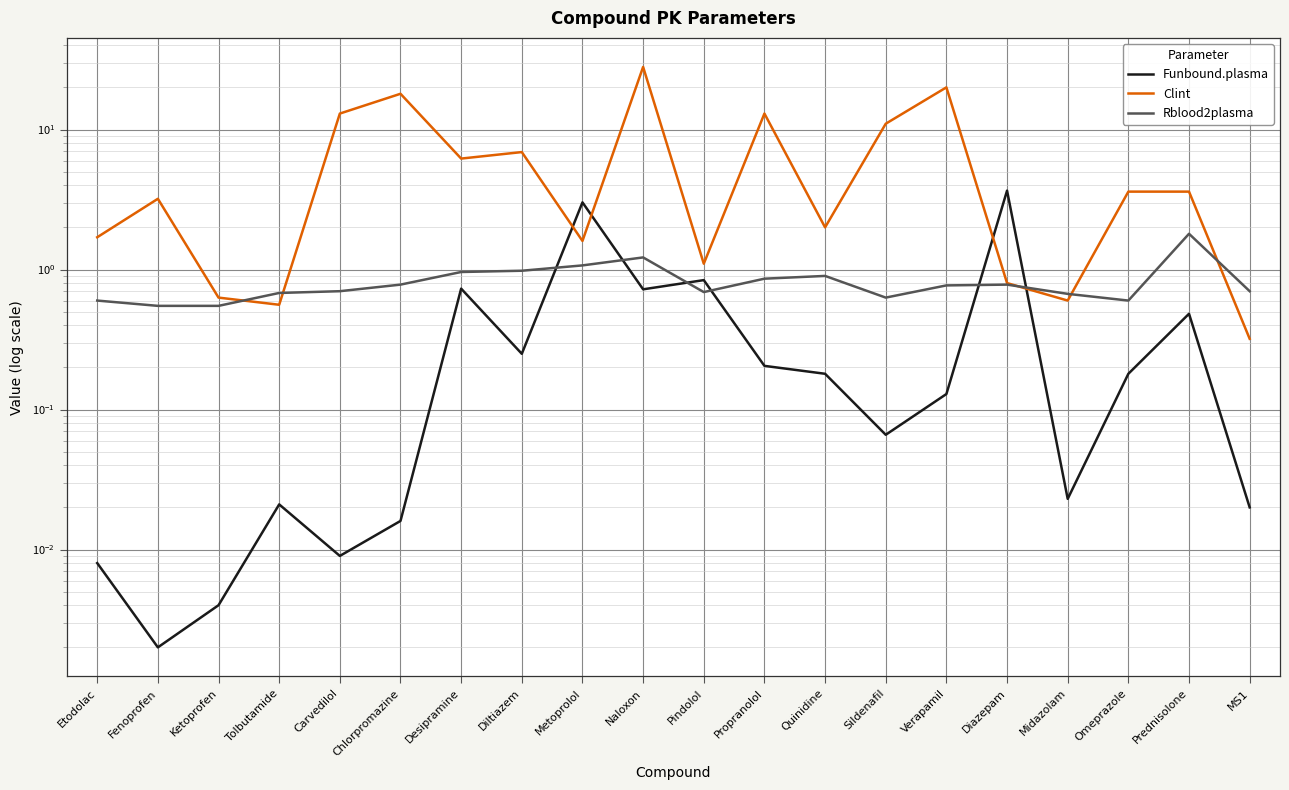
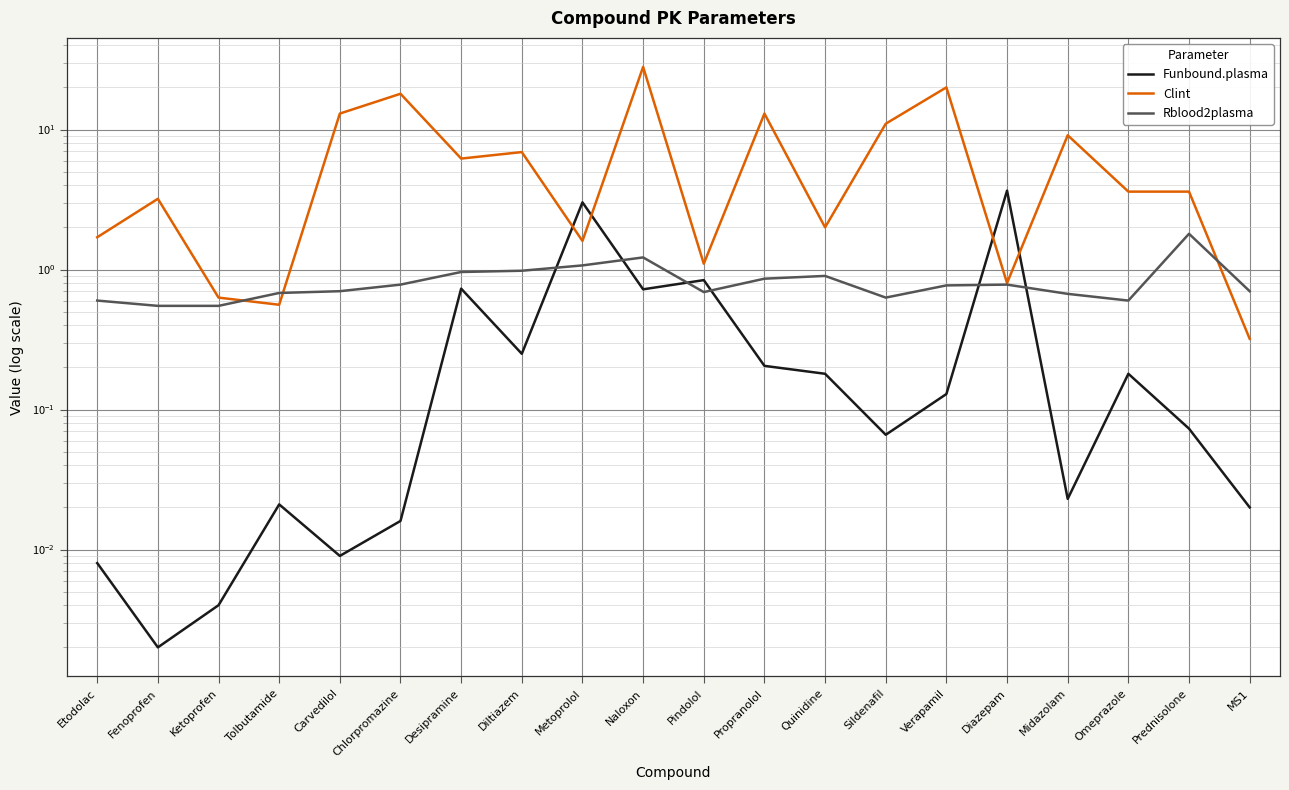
Clint, Midazolam: 0.6 -> 9
Funbound.plasma, Prednisolone: 0.48 -> 0.07
